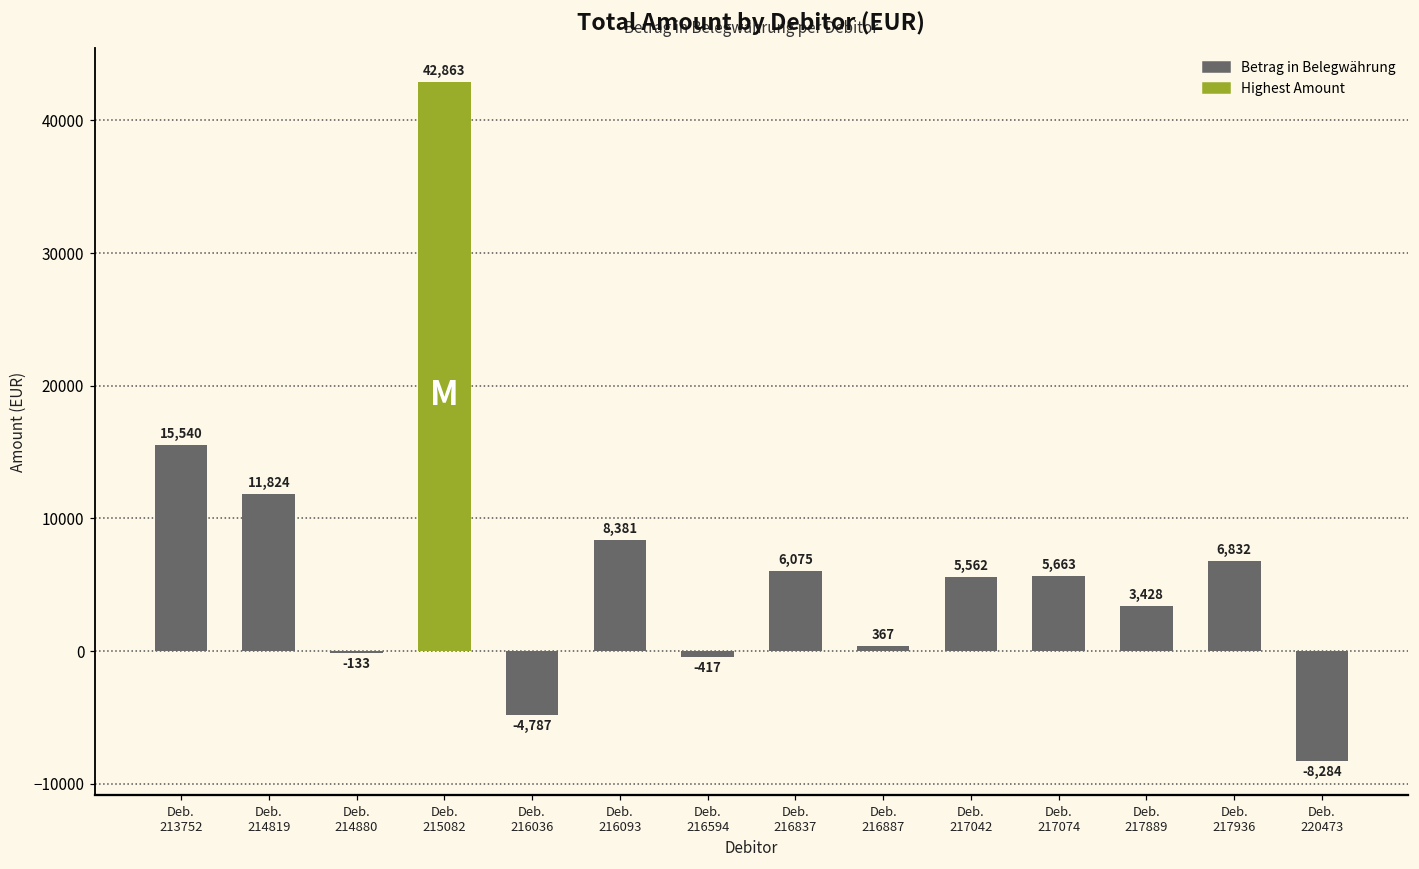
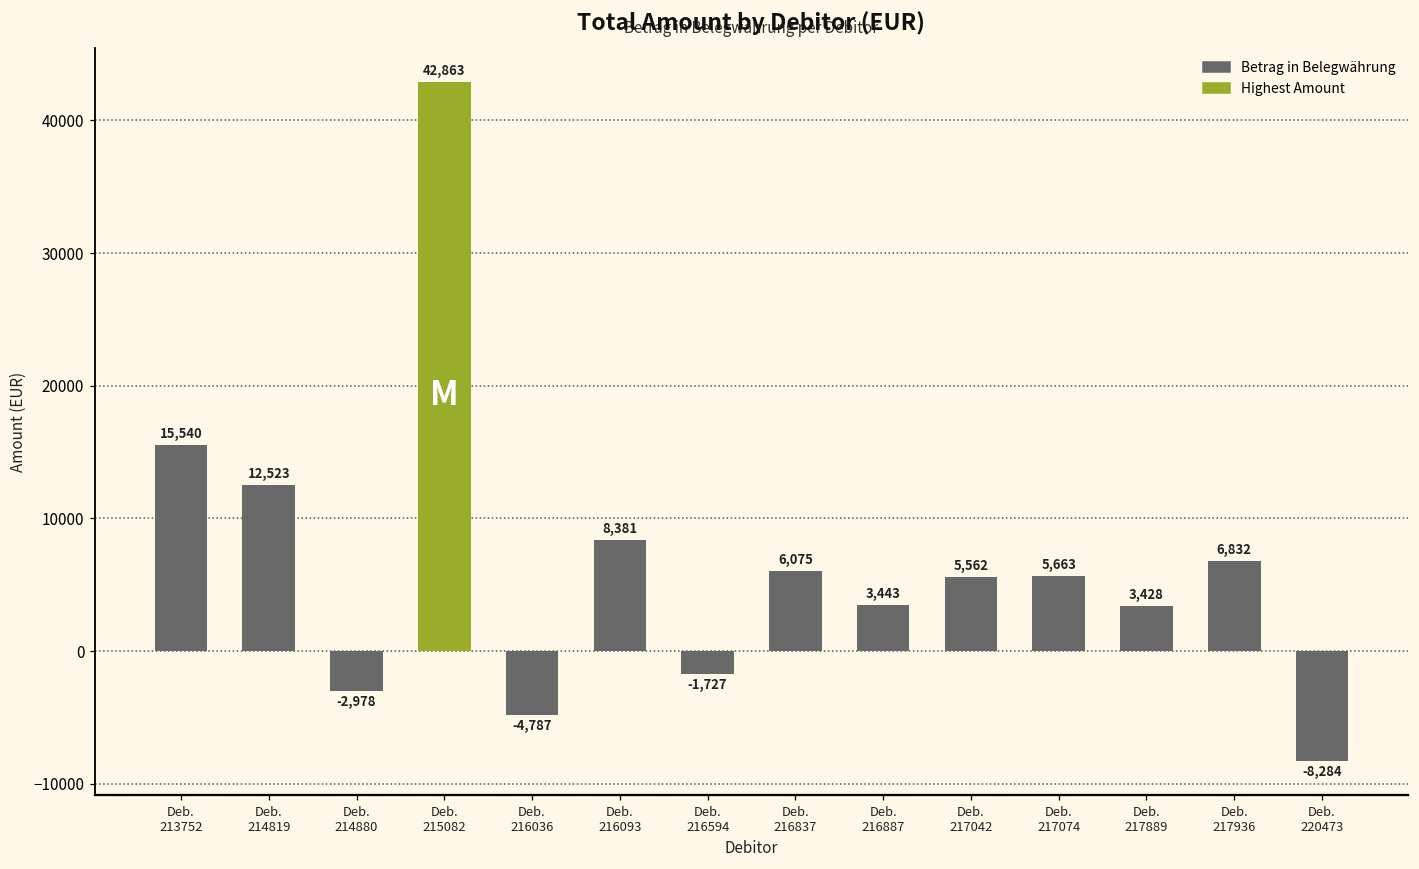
Betrag in Belegwährung, Deb. 214819: 11,824 -> 12,523
Betrag in Belegwährung, Deb. 214880: -133 -> -2,978
Betrag in Belegwährung, Deb. 216594: -417 -> -1,727
Betrag in Belegwährung, Deb. 216887: 367 -> 3,443
